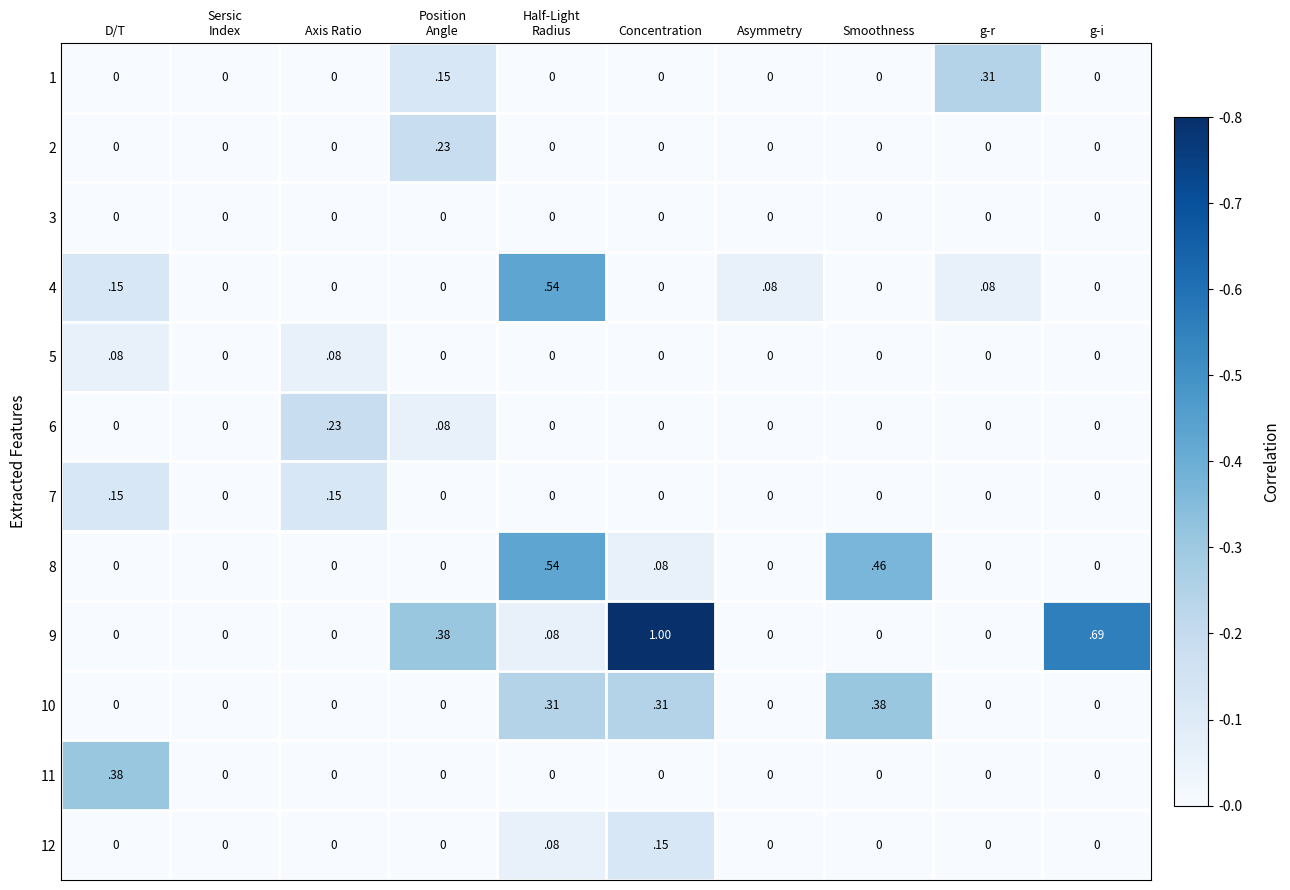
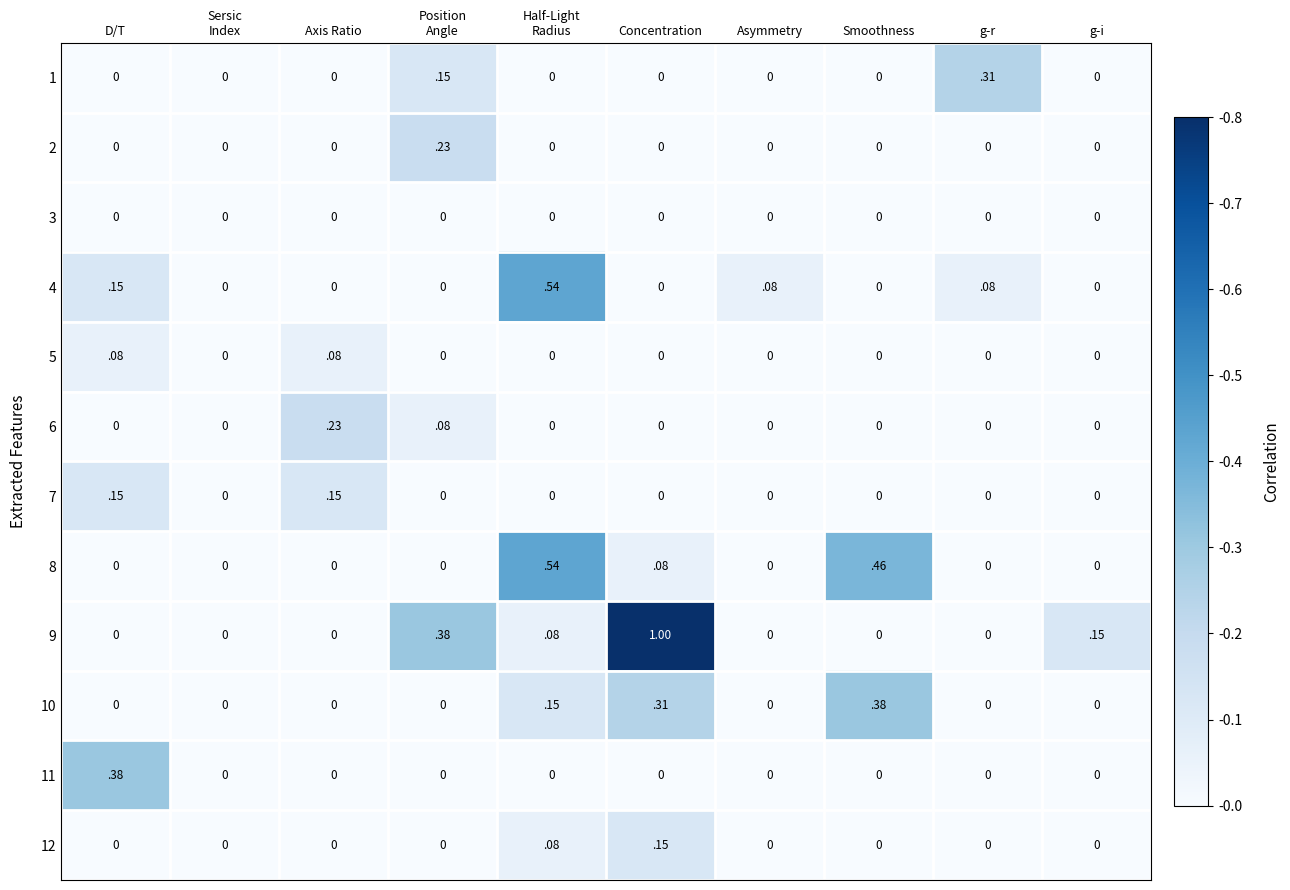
9, g-i: 69 -> 15
10, Half-Light Radius: 31 -> 15
